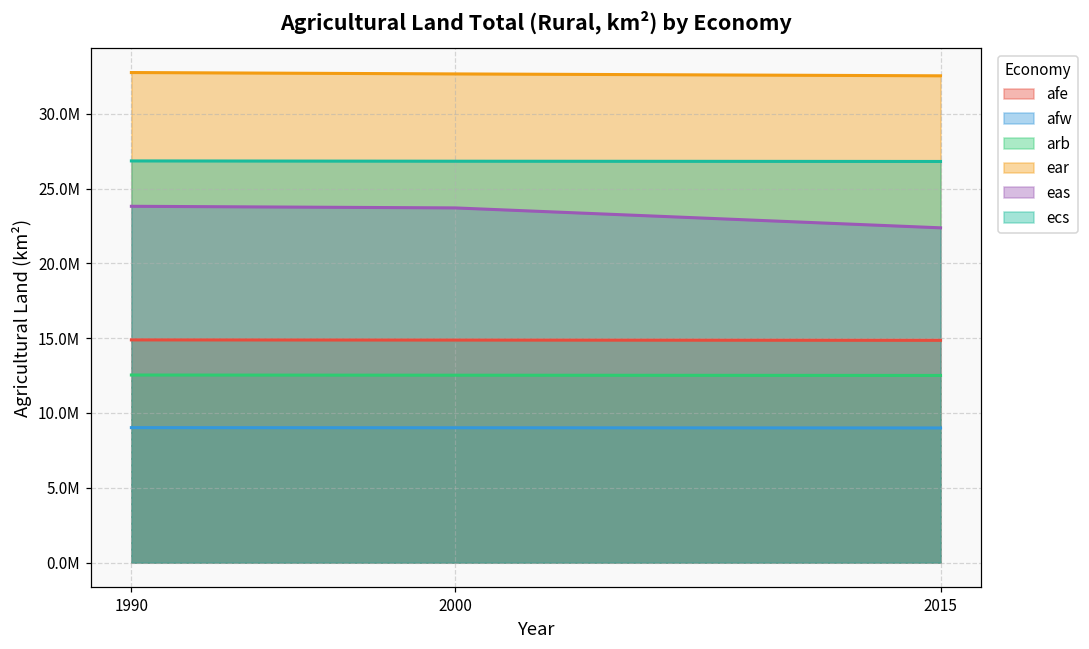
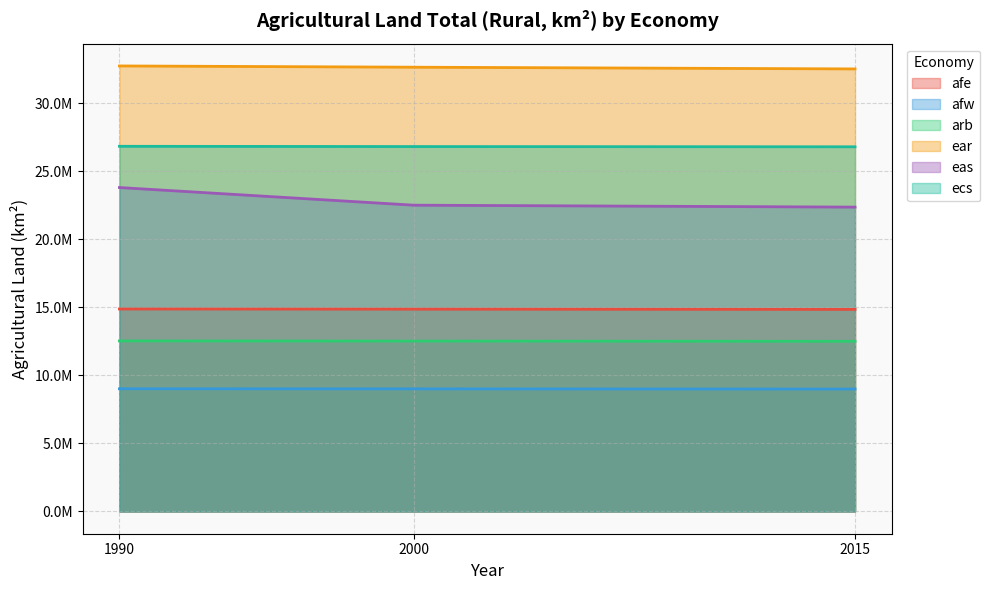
eas, 2000: 23700000 -> 22500000
